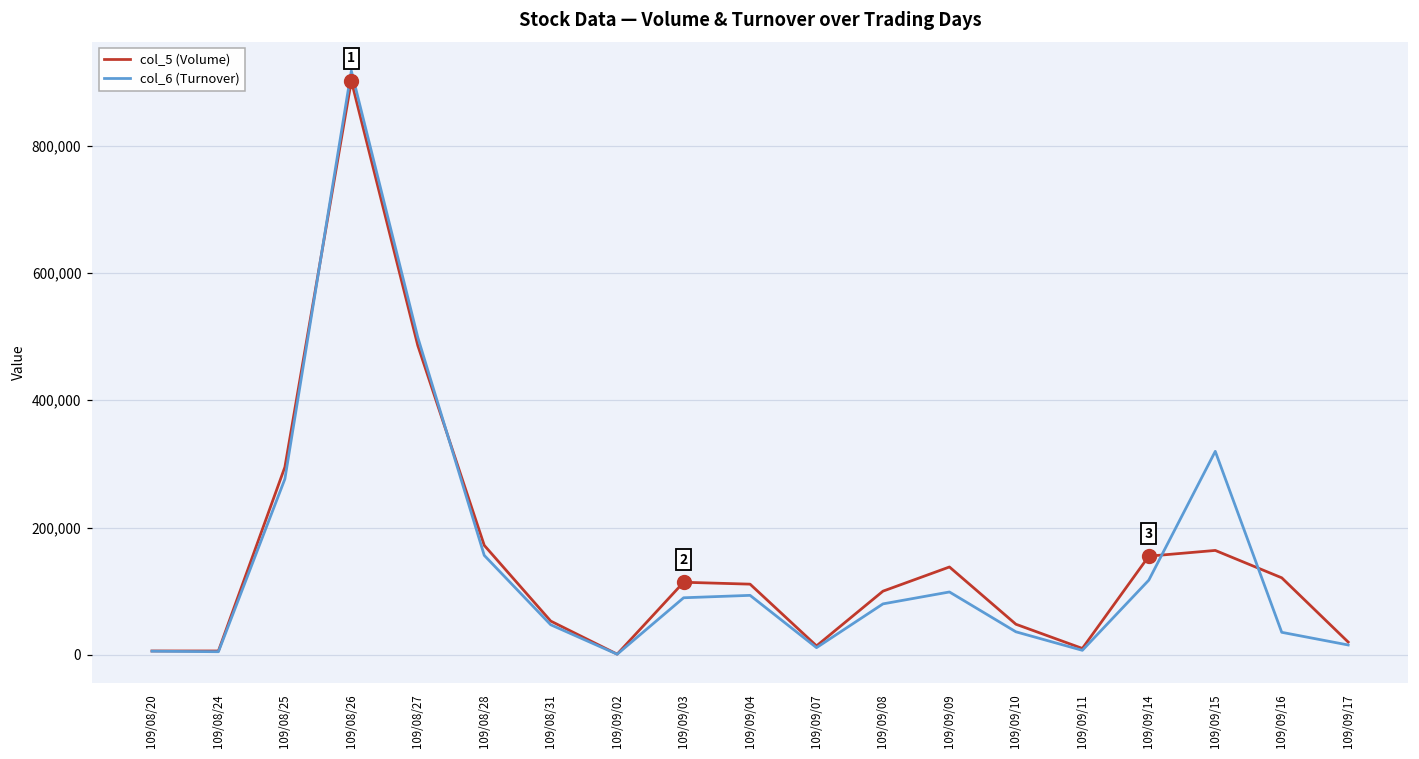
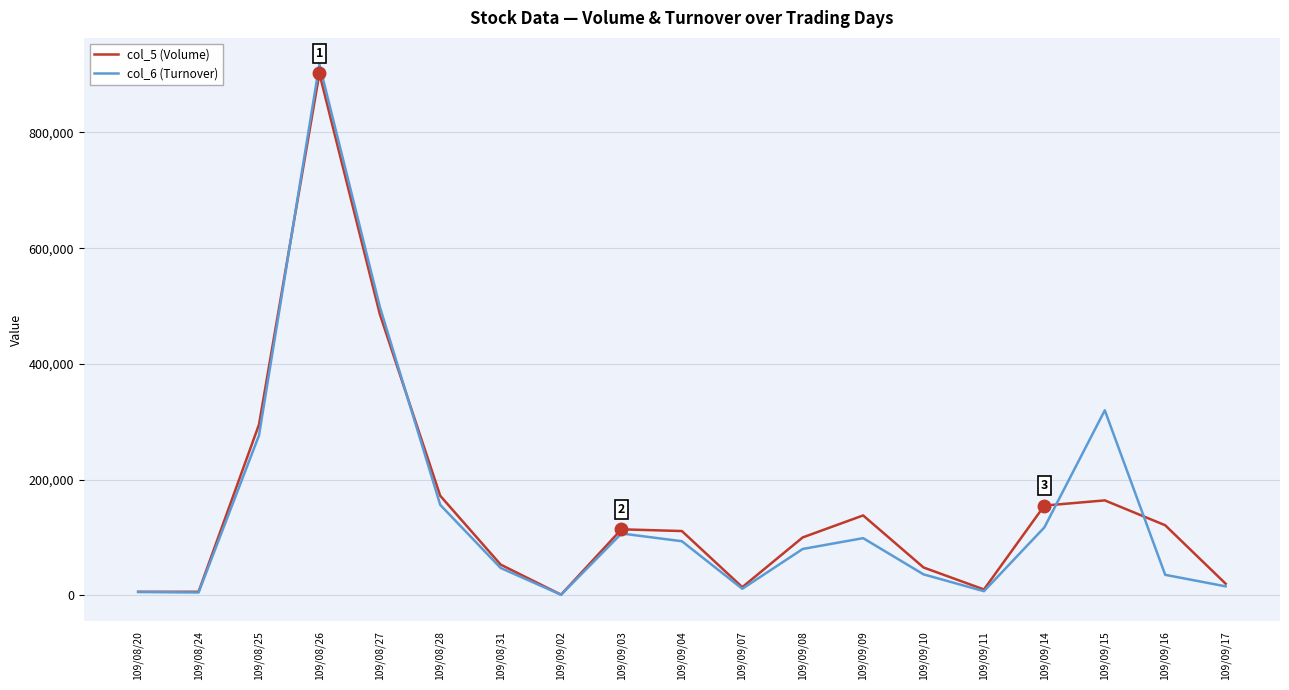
col_6 (Turnover), 109/09/03: 90,000 -> 110,000
